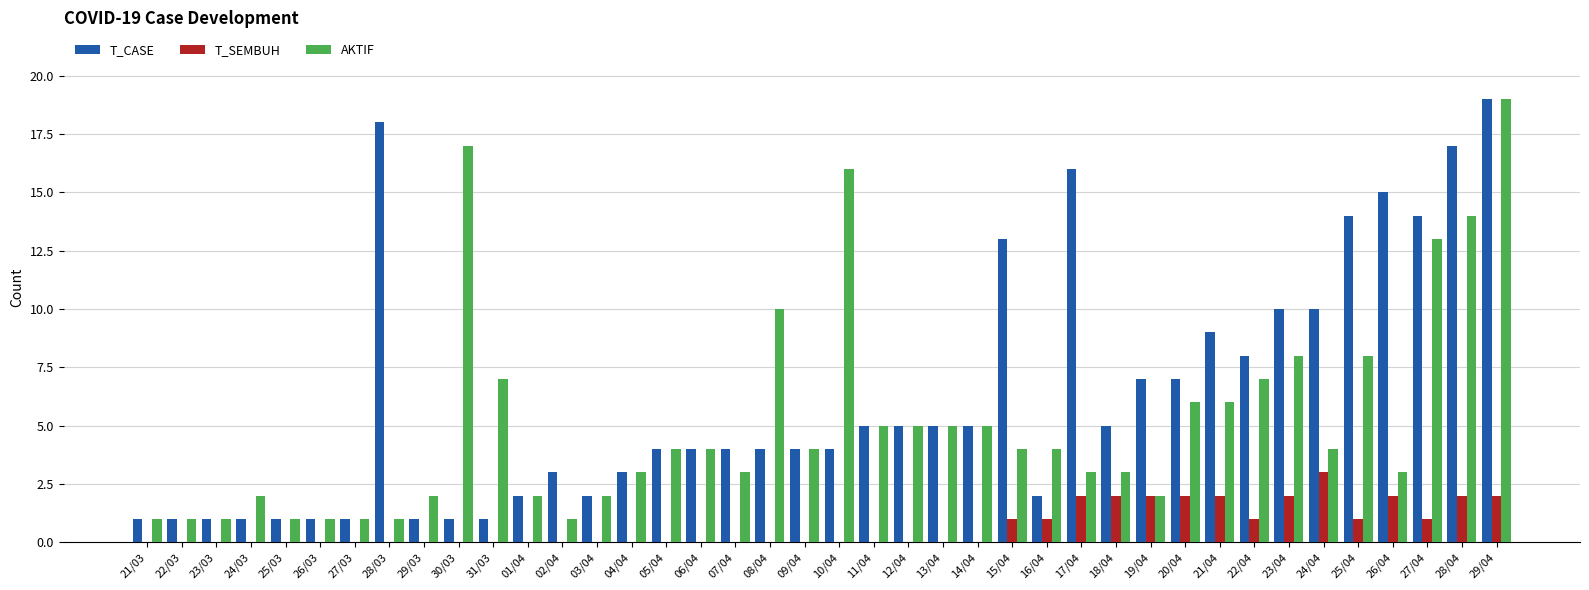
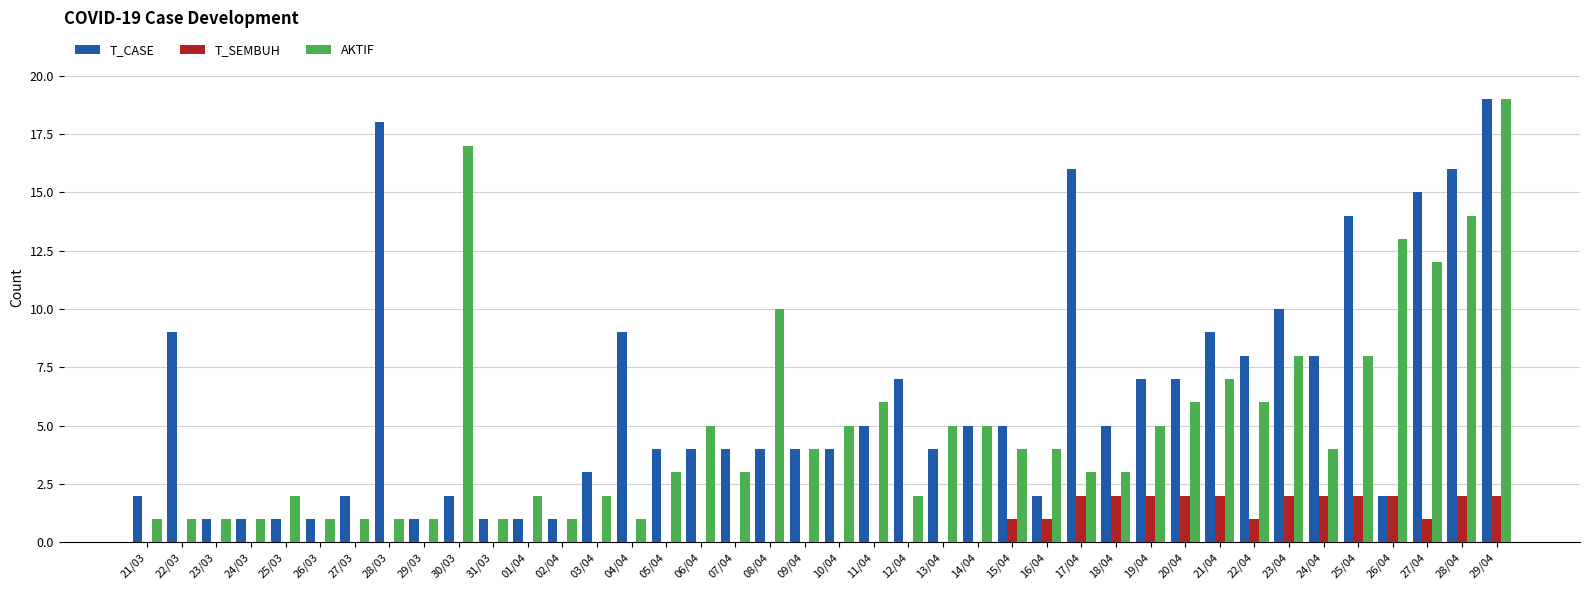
T_CASE, 21/03: 1 -> 2
T_CASE, 22/03: 1 -> 9
AKTIF, 24/03: 2 -> 1
AKTIF, 25/03: 1 -> 2
T_CASE, 27/03: 1 -> 2
AKTIF, 29/03: 2 -> 1
T_CASE, 30/03: 1 -> 2
AKTIF, 31/03: 7 -> 1
T_CASE, 01/04: 2 -> 1
T_CASE, 02/04: 3 -> 1
T_CASE, 03/04: 2 -> 3
T_CASE, 04/04: 3 -> 9
AKTIF, 04/04: 3 -> 1
AKTIF, 05/04: 4 -> 3
AKTIF, 06/04: 4 -> 5
AKTIF, 10/04: 16 -> 5
AKTIF, 11/04: 5 -> 6
T_CASE, 12/04: 5 -> 7
AKTIF, 12/04: 5 -> 2
T_CASE, 13/04: 5 -> 4
T_CASE, 15/04: 13 -> 5
AKTIF, 19/04: 2 -> 5
AKTIF, 21/04: 6 -> 7
AKTIF, 22/04: 7 -> 6
T_CASE, 24/04: 10 -> 8
T_SEMBUH, 24/04: 3 -> 2
T_SEMBUH, 25/04: 1 -> 2
T_CASE, 26/04: 15 -> 2
AKTIF, 26/04: 3 -> 13
T_CASE, 27/04: 14 -> 15
AKTIF, 27/04: 13 -> 12
T_CASE, 28/04: 17 -> 16
